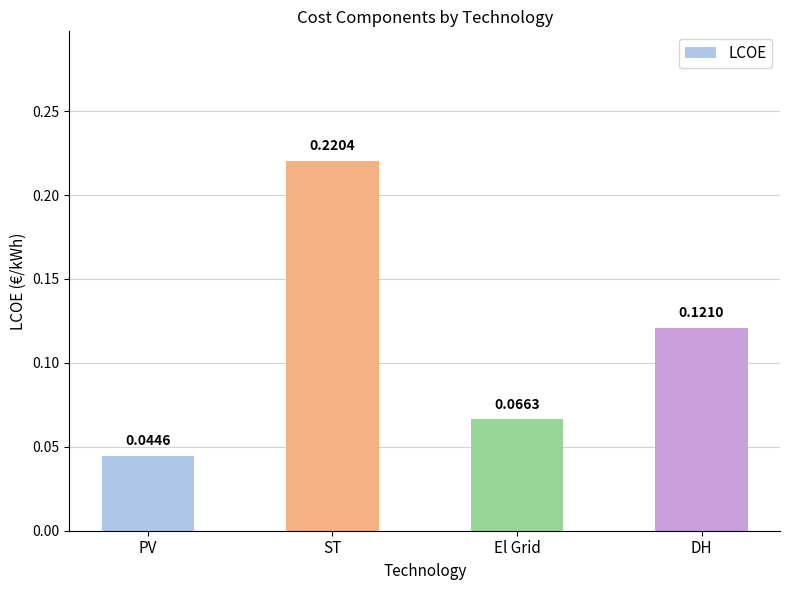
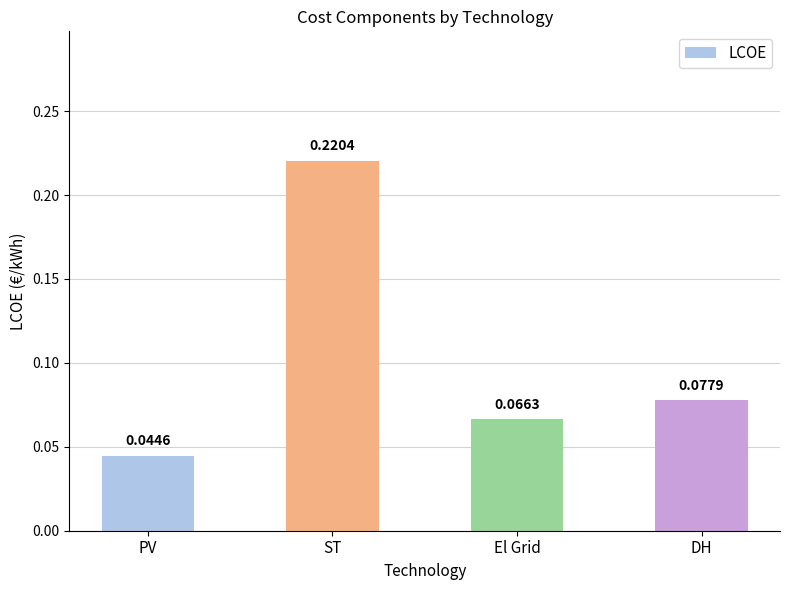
DH: 0.1210 -> 0.0779
